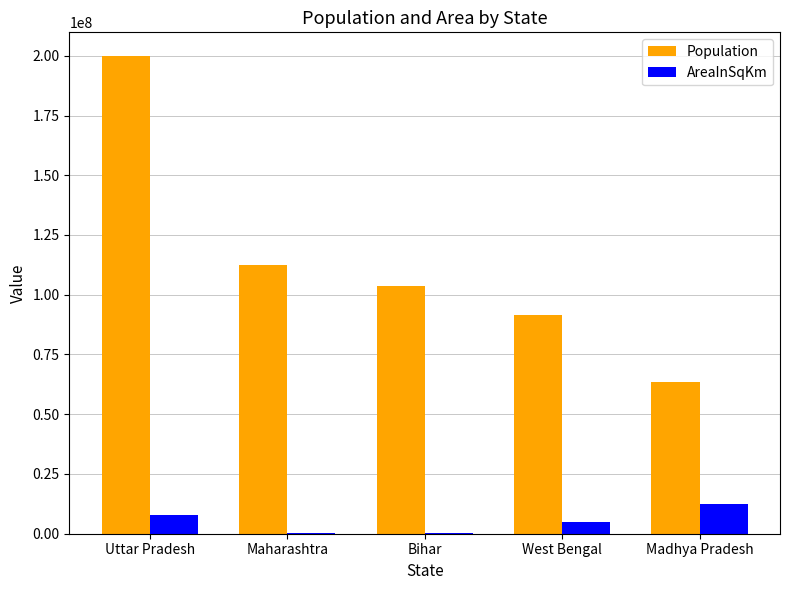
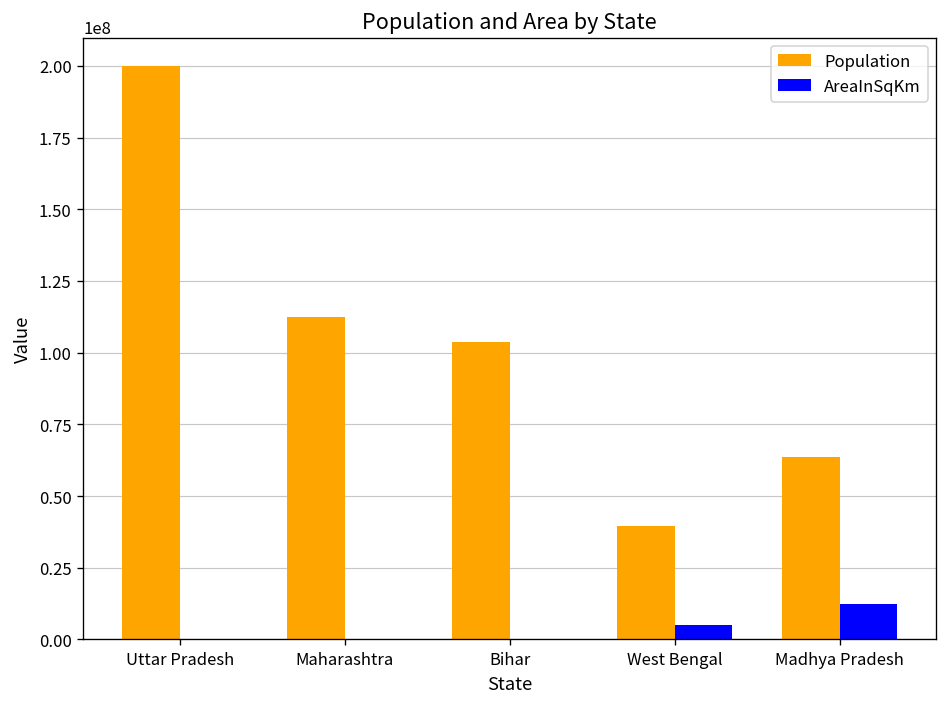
AreaInSqKm, Uttar Pradesh: 8000000 -> 0
Population, West Bengal: 91000000 -> 39000000
